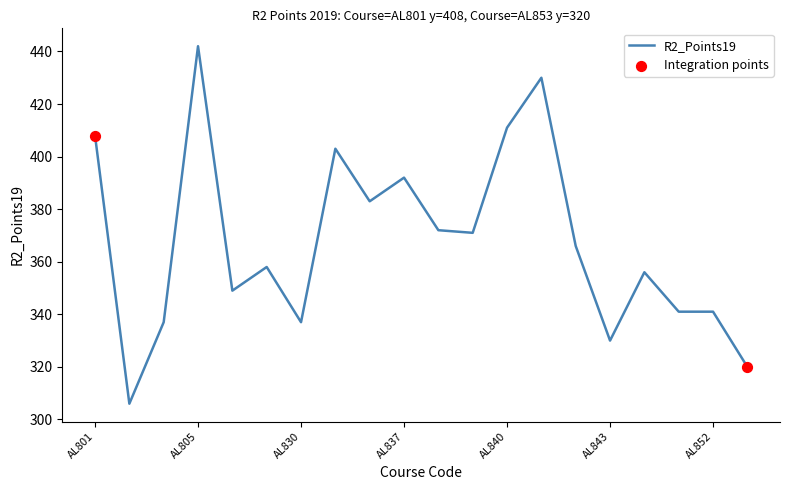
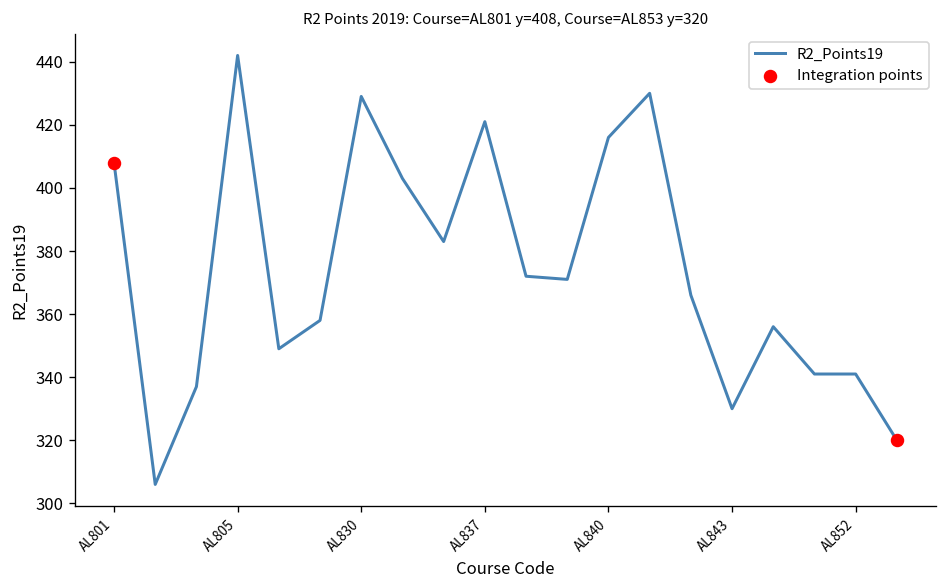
R2_Points19, AL830: 337 -> 429
R2_Points19, AL837: 392 -> 421
R2_Points19, AL840: 411 -> 416
